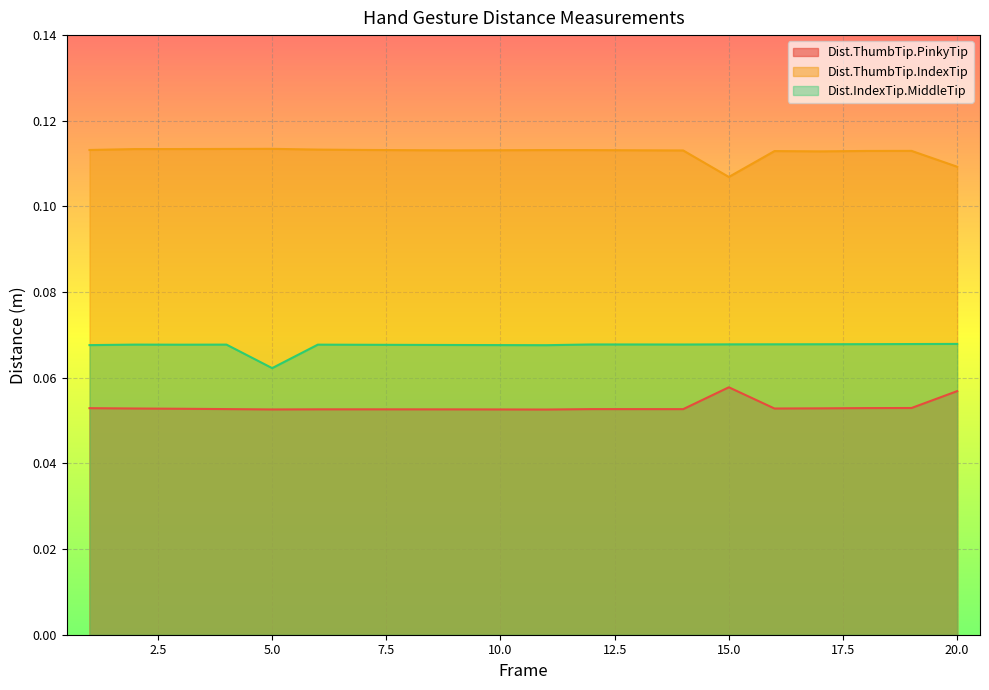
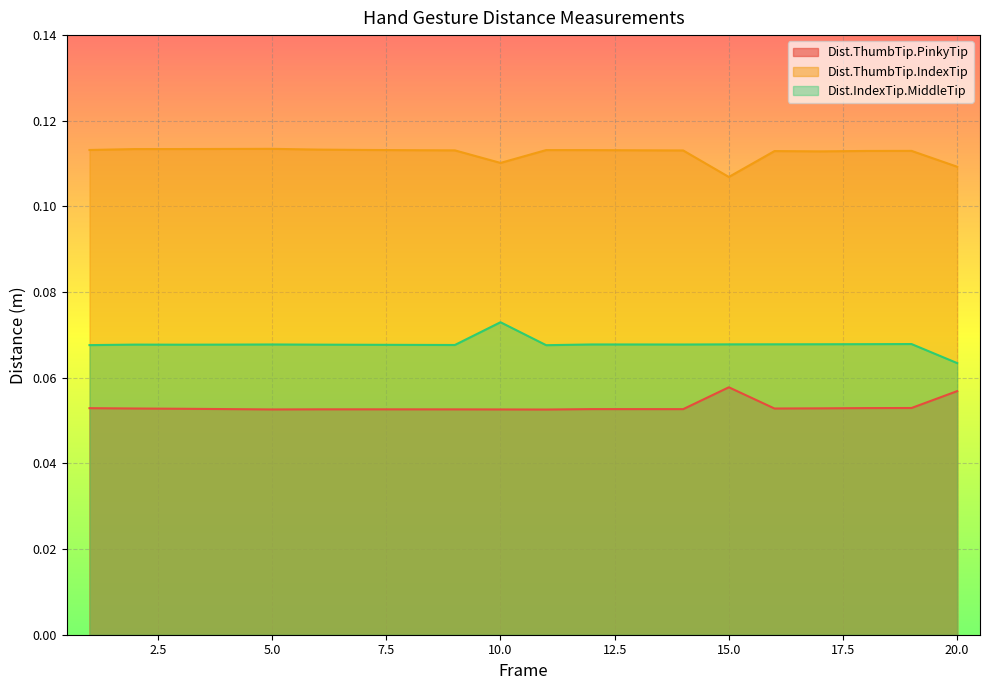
Dist.IndexTip.MiddleTip, 5.0: 0.062 -> 0.068
Dist.ThumbTip.IndexTip, 10.0: 0.113 -> 0.110
Dist.IndexTip.MiddleTip, 10.0: 0.068 -> 0.073
Dist.IndexTip.MiddleTip, 20.0: 0.068 -> 0.063
